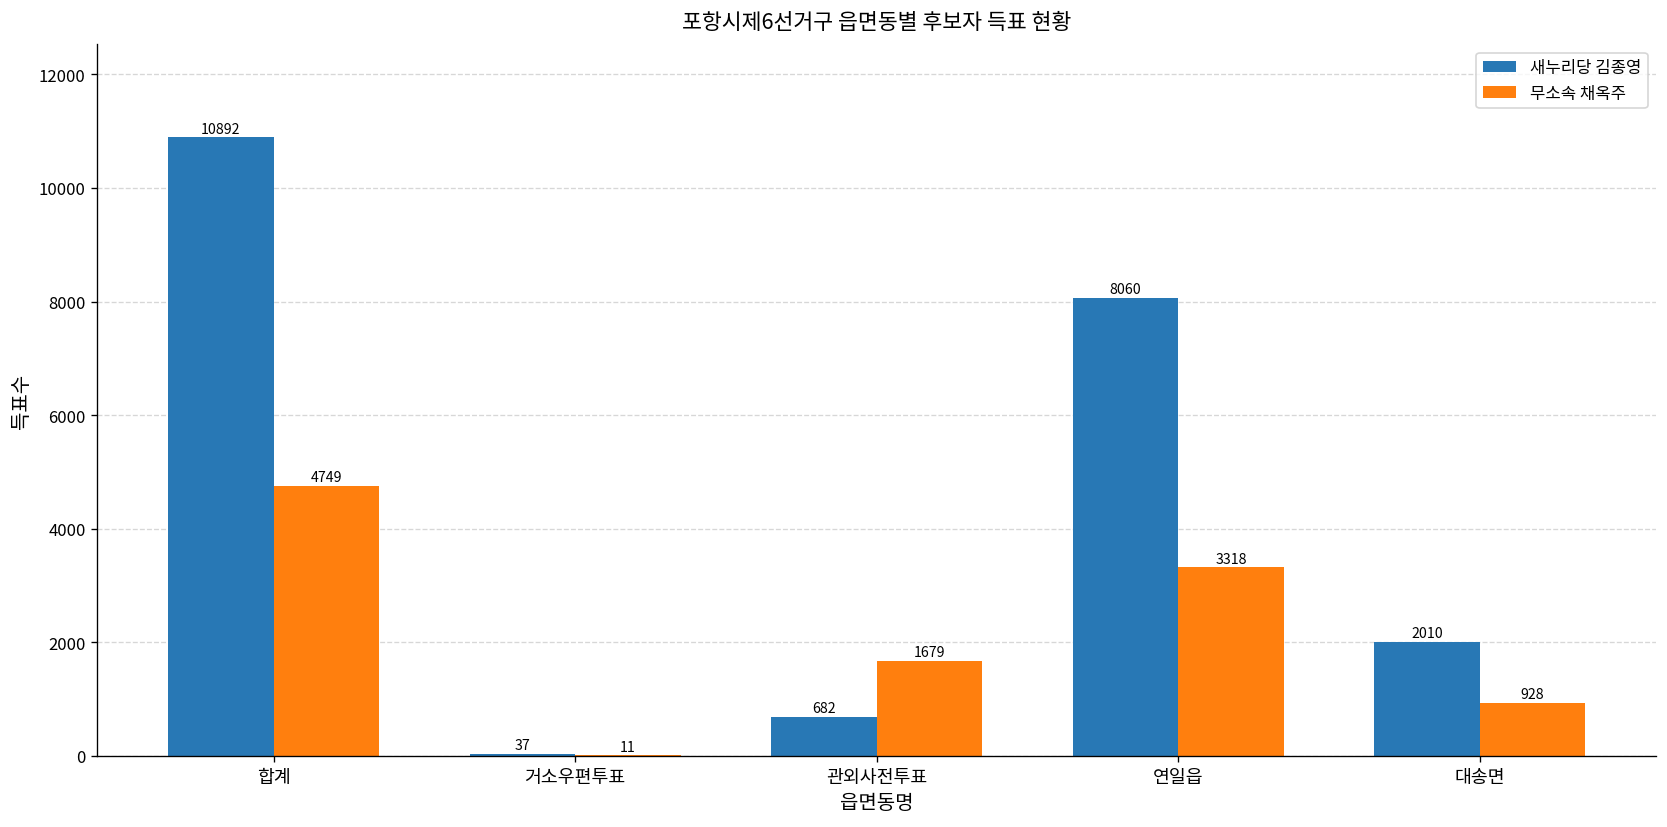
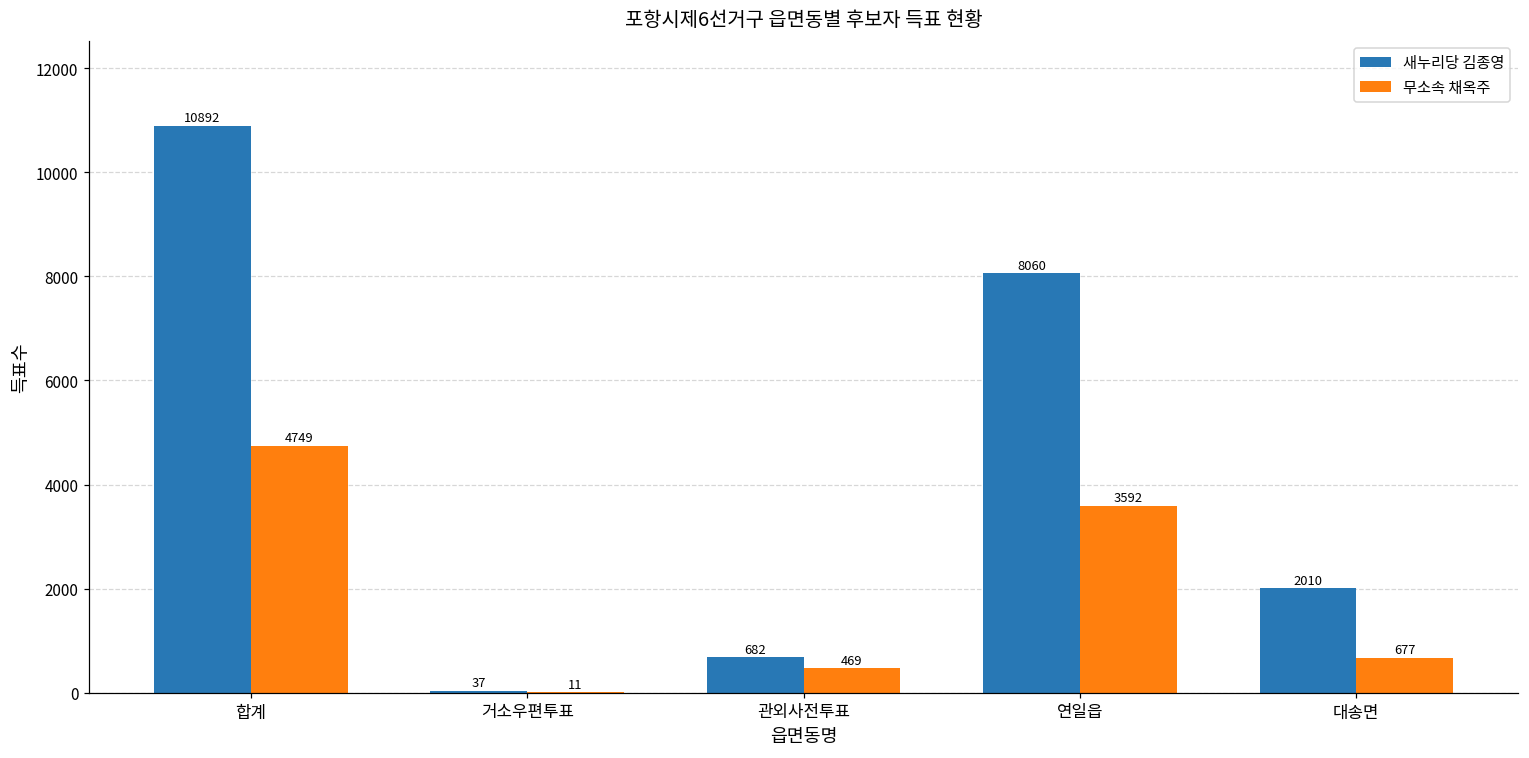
무소속 채옥주, 관외사전투표: 1679 -> 469
무소속 채옥주, 연일읍: 3318 -> 3592
무소속 채옥주, 대송면: 928 -> 677
